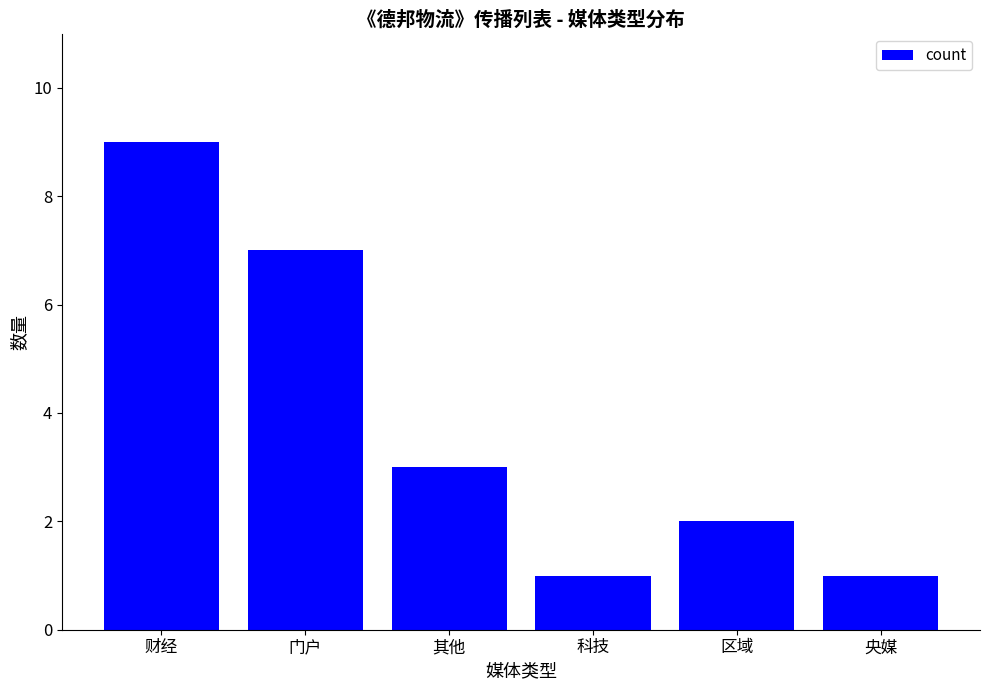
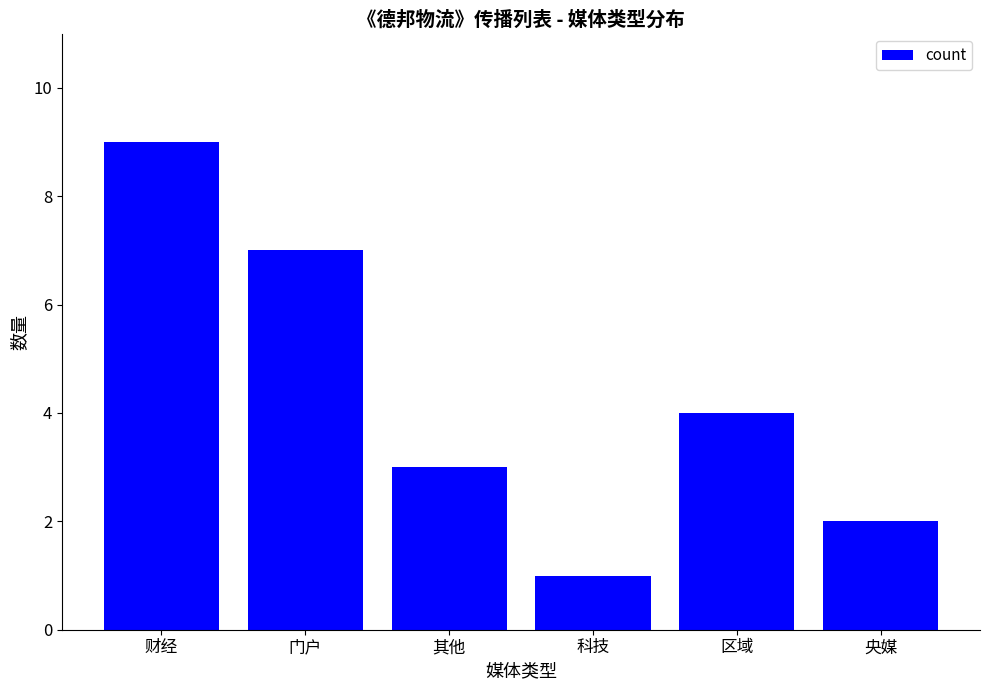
区域: 2 -> 4
央媒: 1 -> 2
